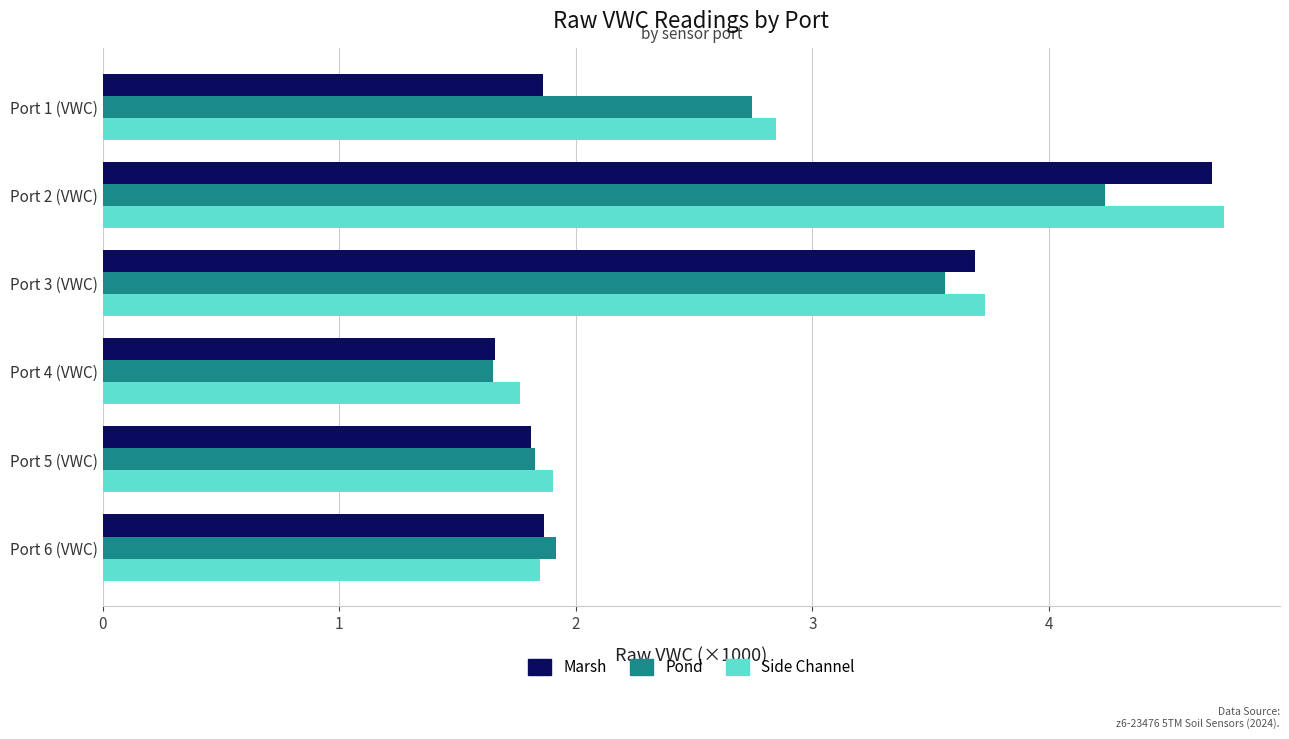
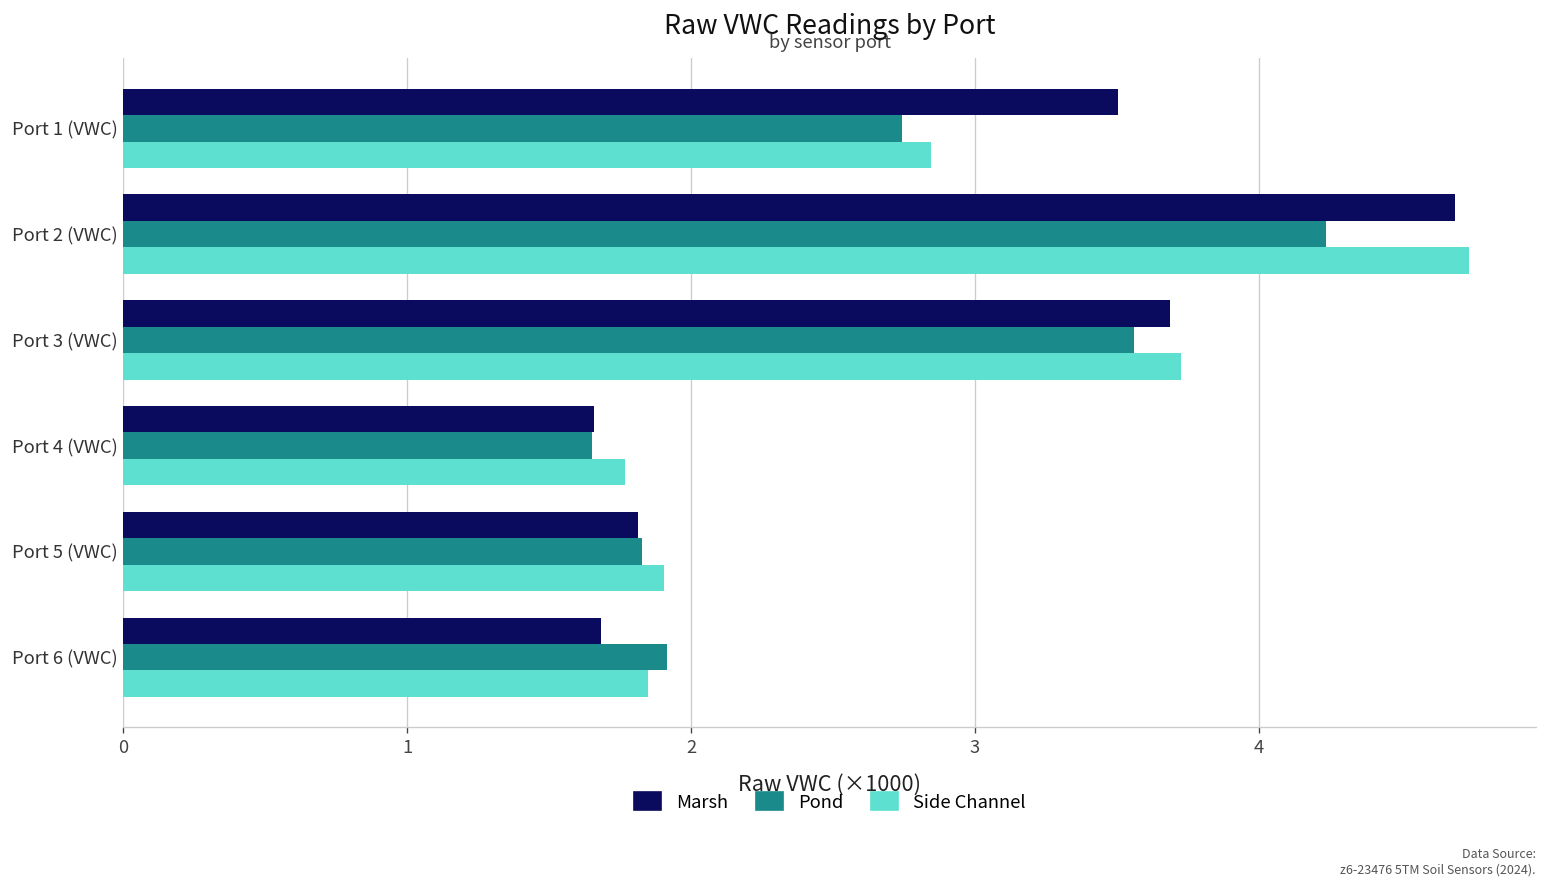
Marsh, Port 1 (VWC): 1.86 -> 3.51
Marsh, Port 6 (VWC): 1.87 -> 1.68
